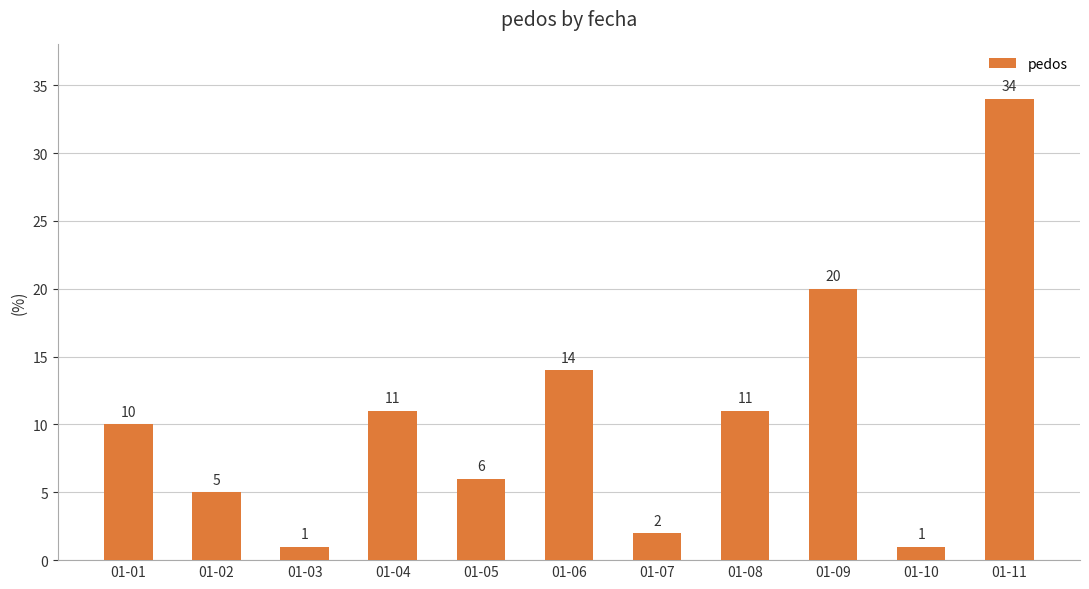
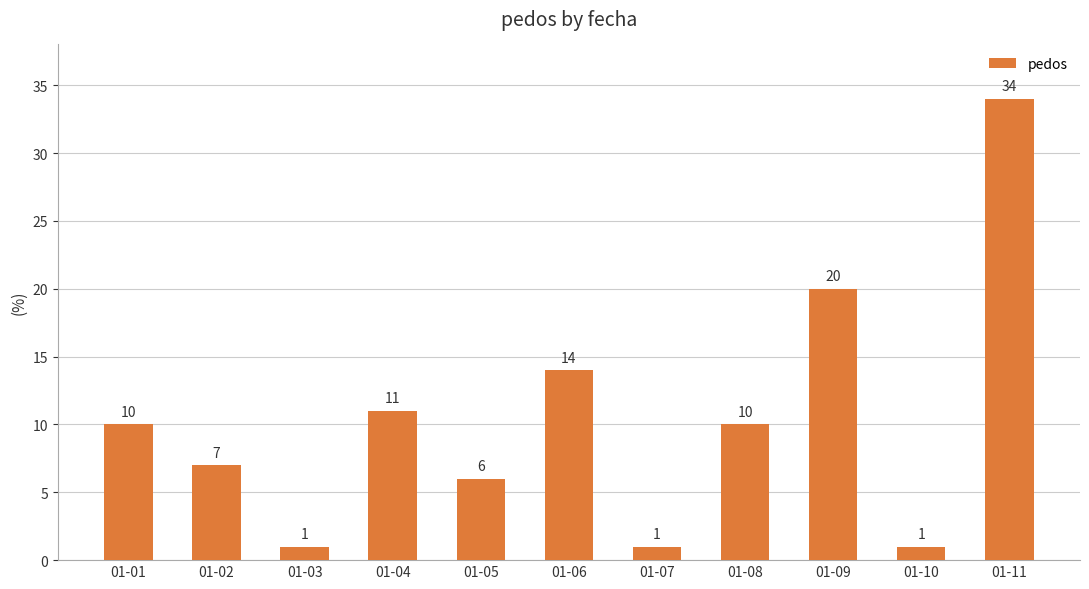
01-02: 5 -> 7
01-07: 2 -> 1
01-08: 11 -> 10
